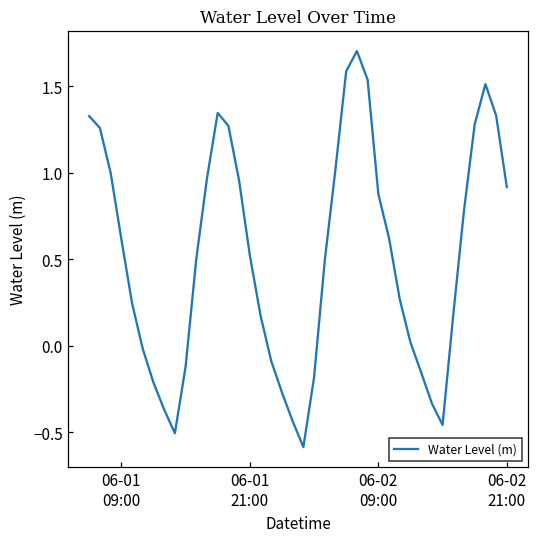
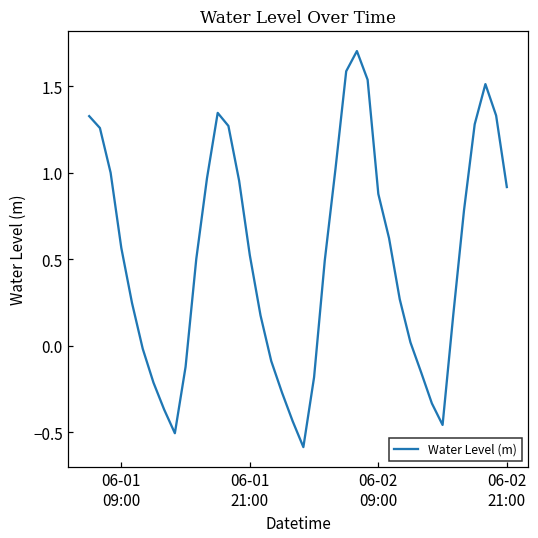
06-01 09:00: 0.62 -> 0.56
